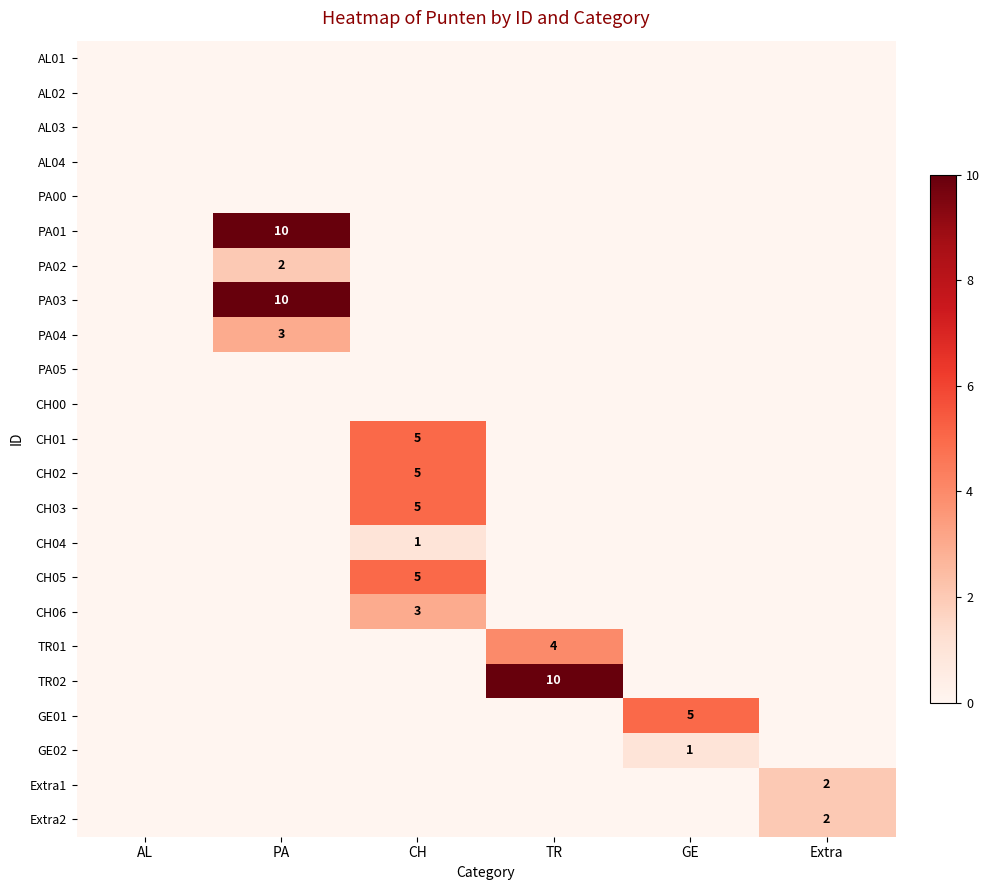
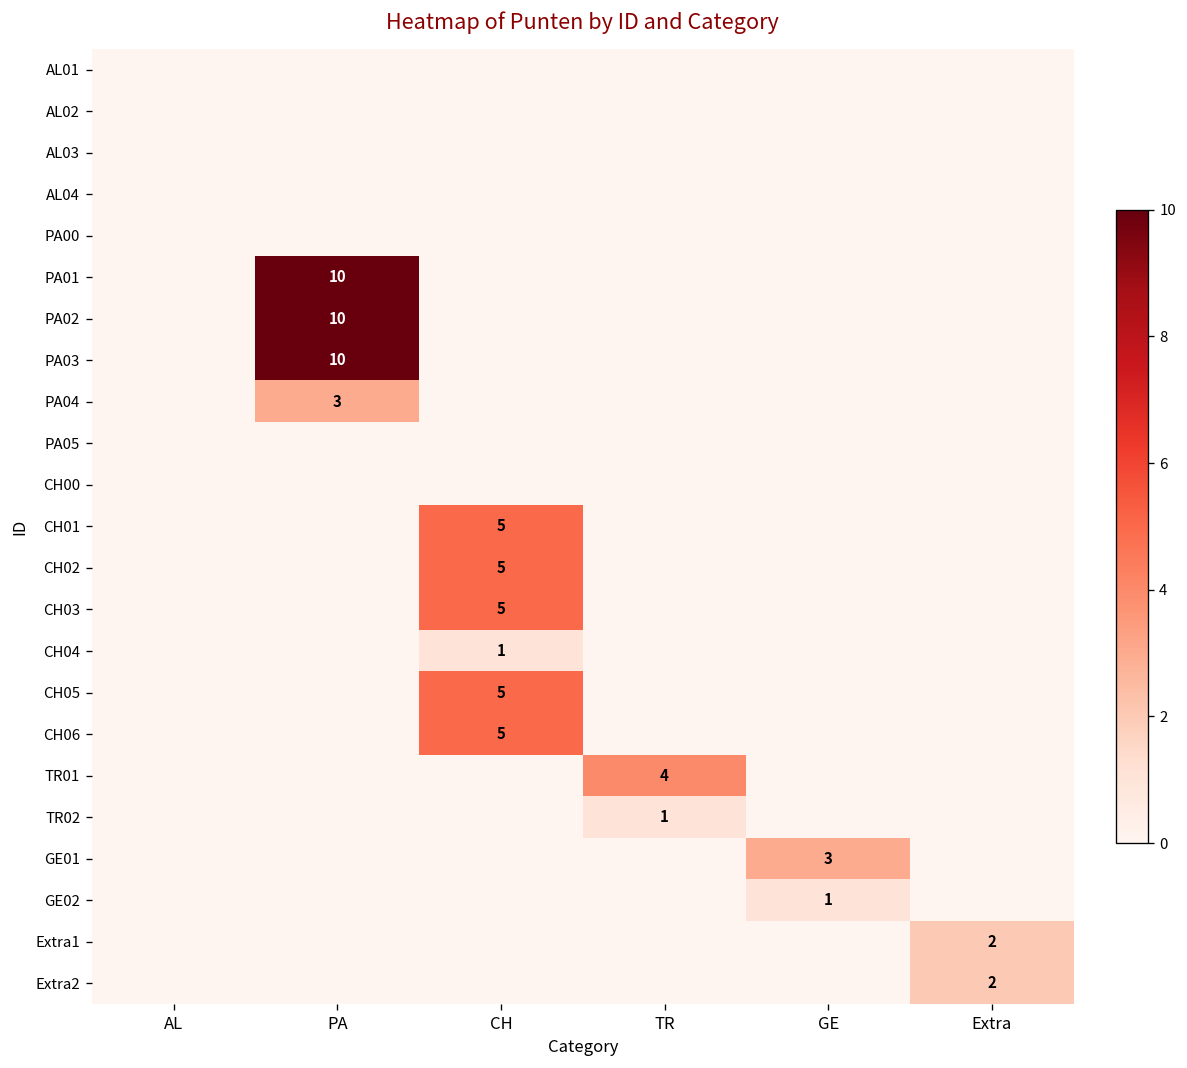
PA02, PA: 2 -> 10
CH06, CH: 3 -> 5
TR02, TR: 10 -> 1
GE01, GE: 5 -> 3
